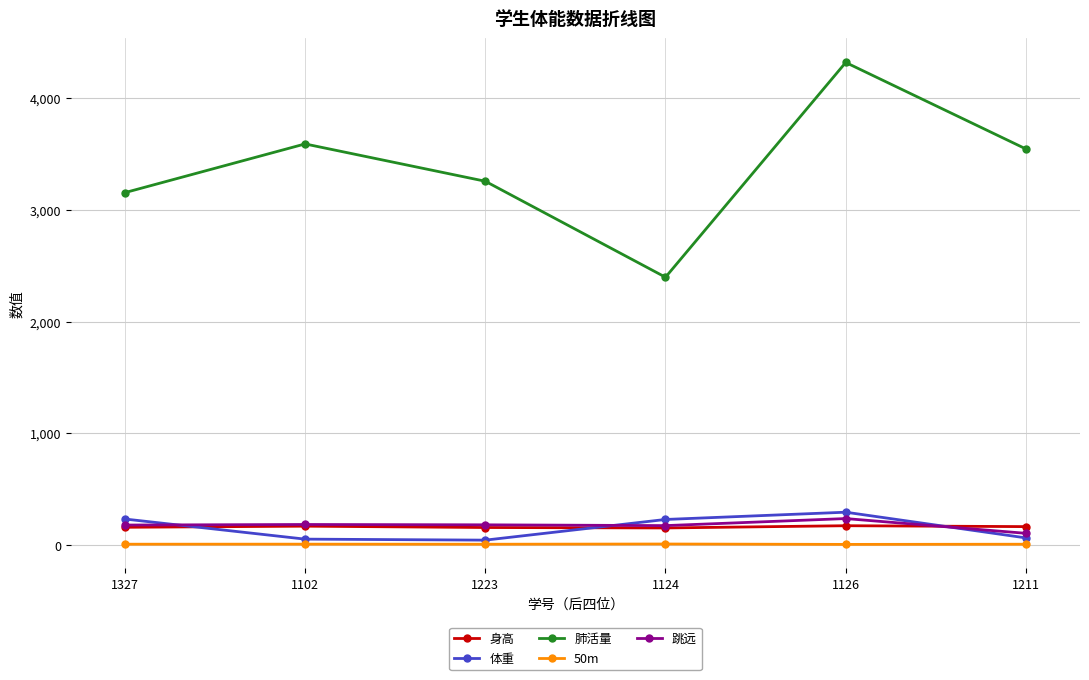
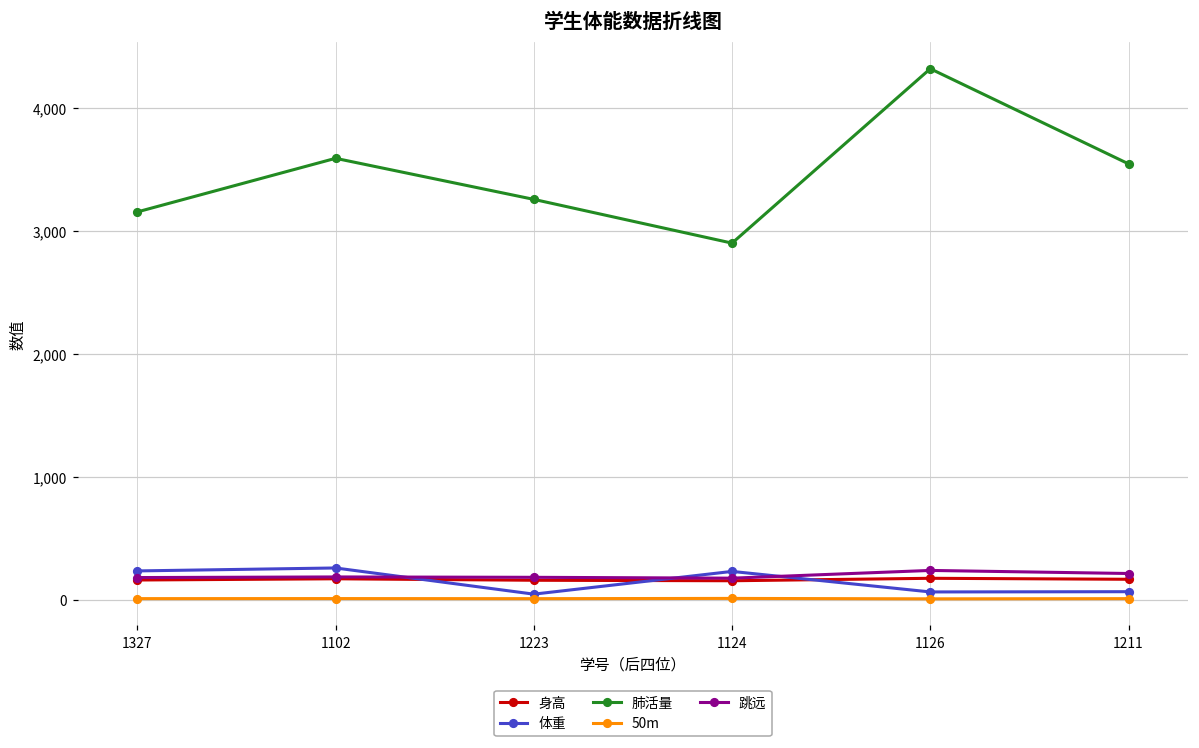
体重, 1102: 50 -> 260
肺活量, 1124: 2,400 -> 2,900
体重, 1126: 300 -> 60
跳远, 1211: 110 -> 210
